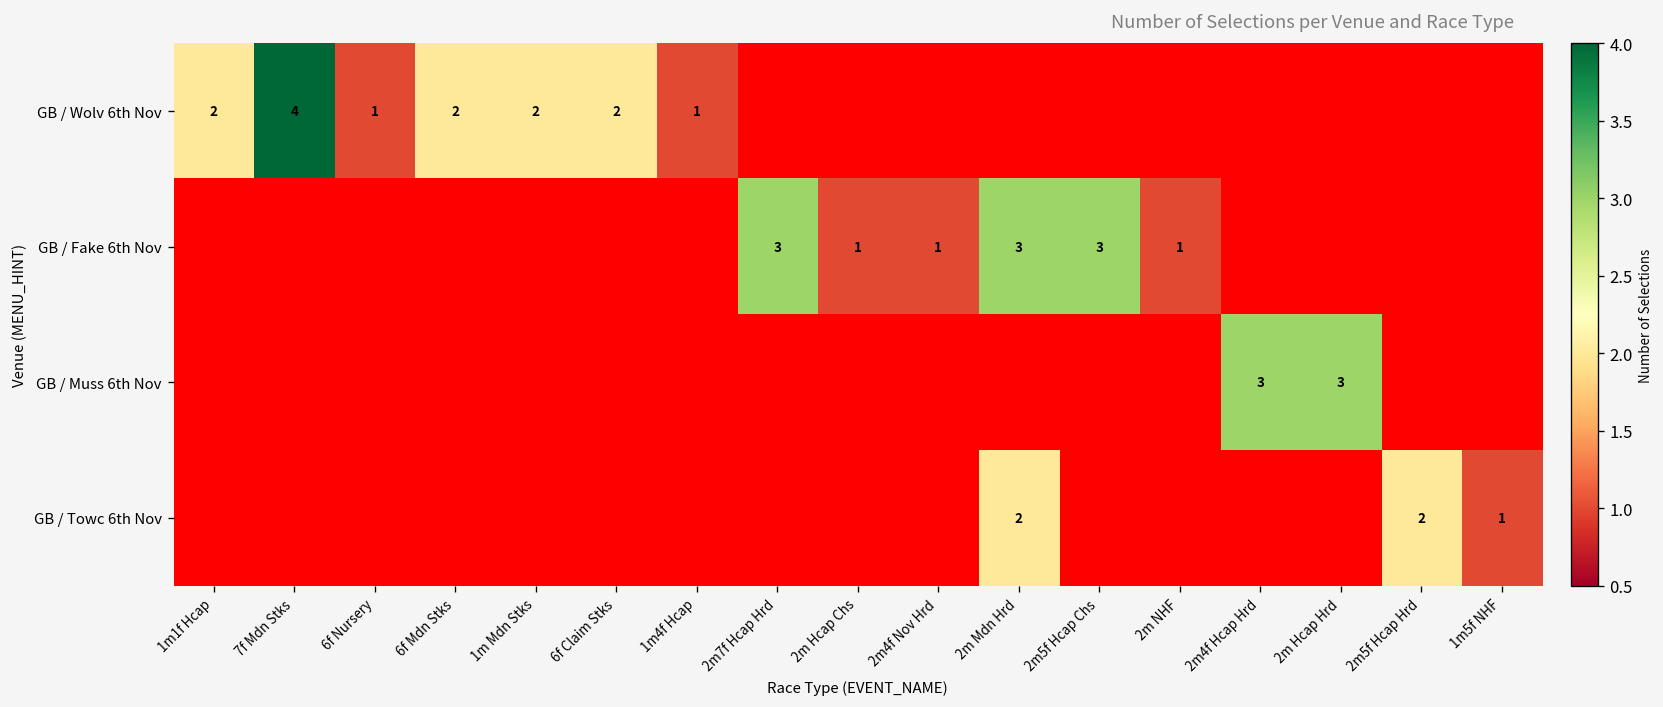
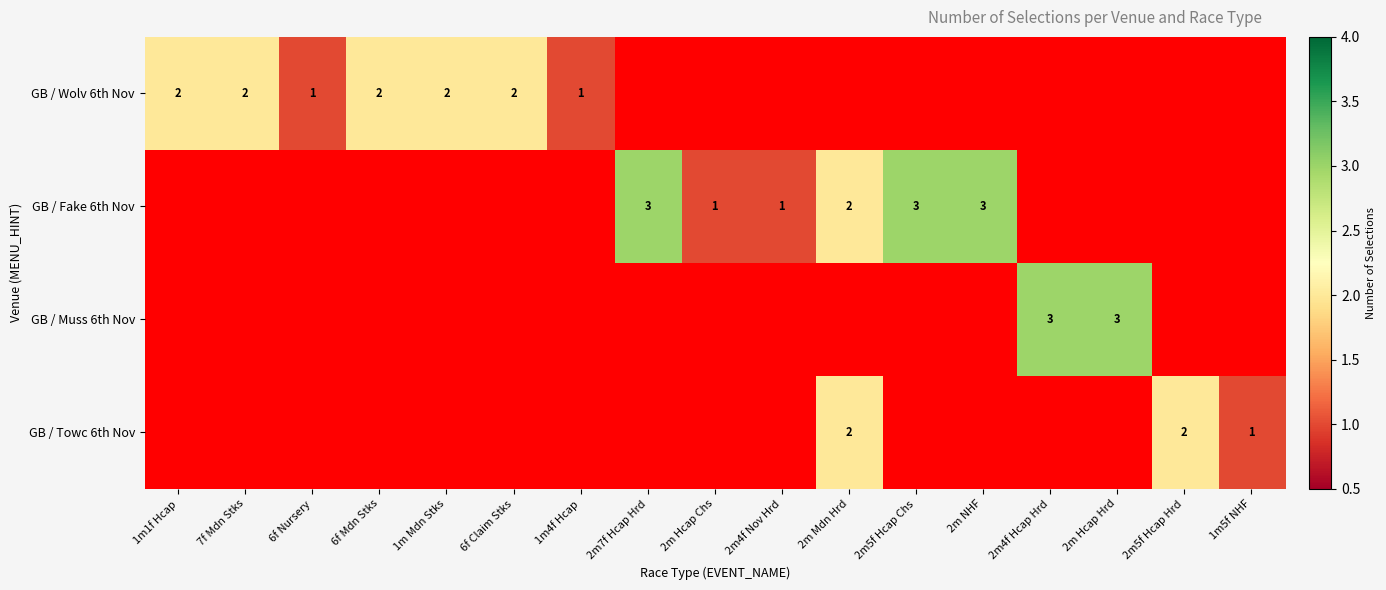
GB / Wolv 6th Nov, 7f Mdn Stks: 4 -> 2
GB / Fake 6th Nov, 2m Mdn Hrd: 3 -> 2
GB / Fake 6th Nov, 2m NHF: 1 -> 3
